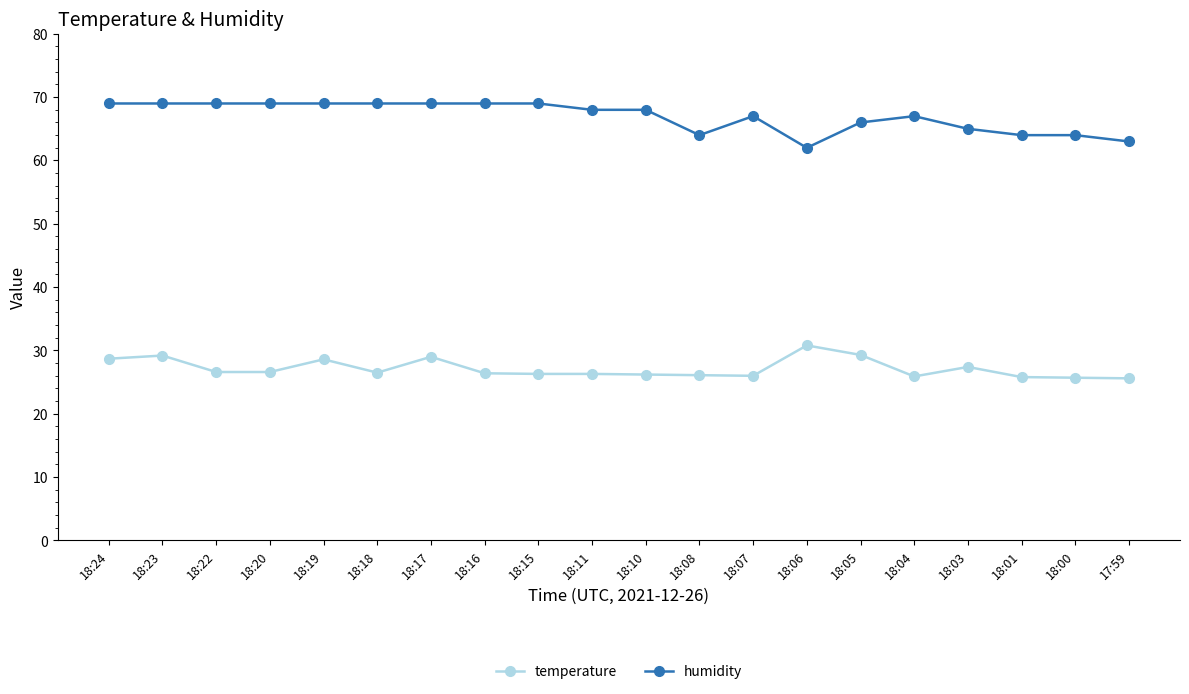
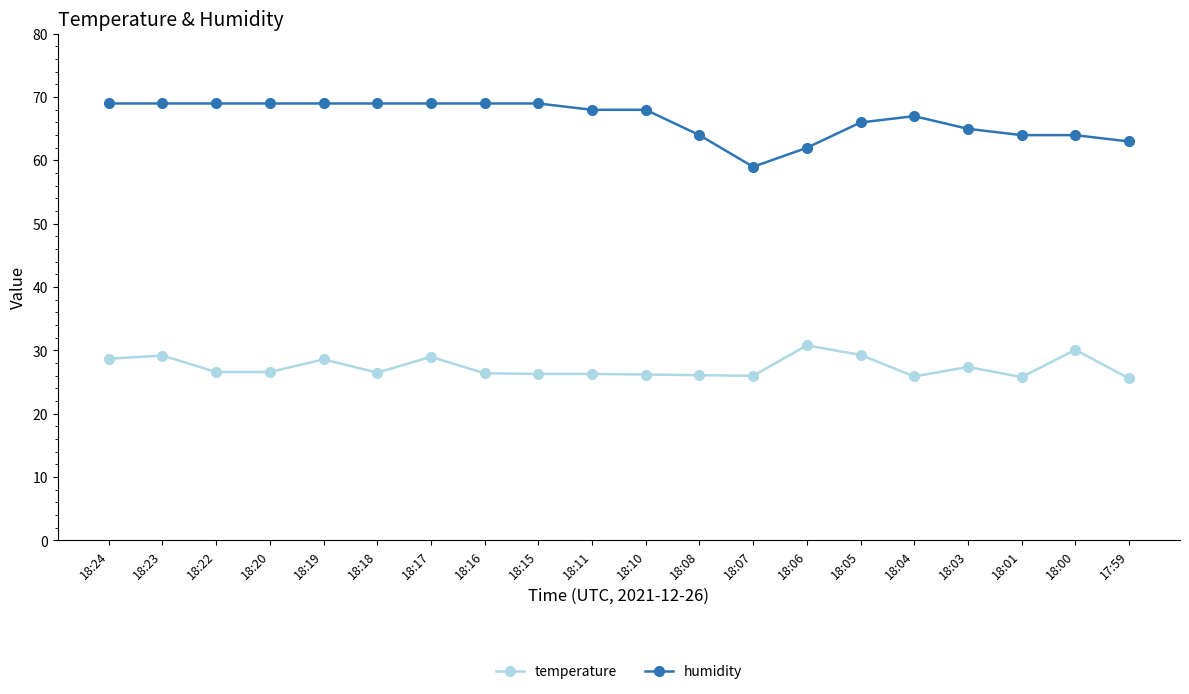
humidity, 18:07: 67 -> 59
temperature, 18:00: 26 -> 30
